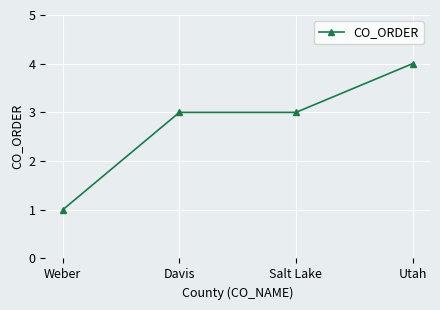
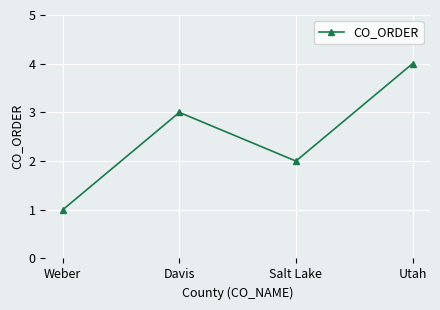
Salt Lake: 3 -> 2
